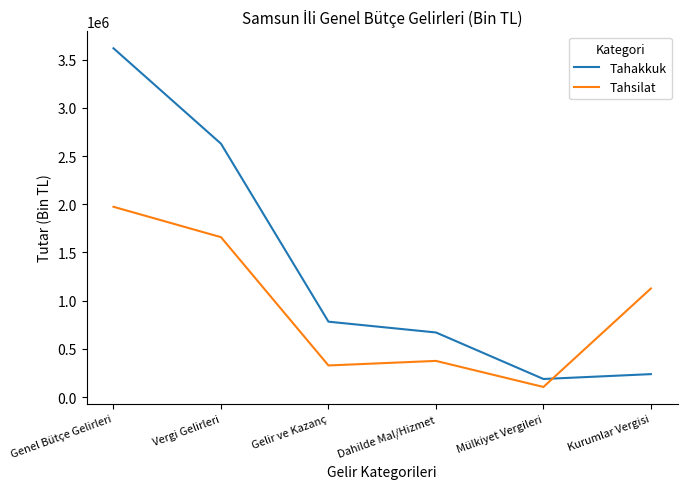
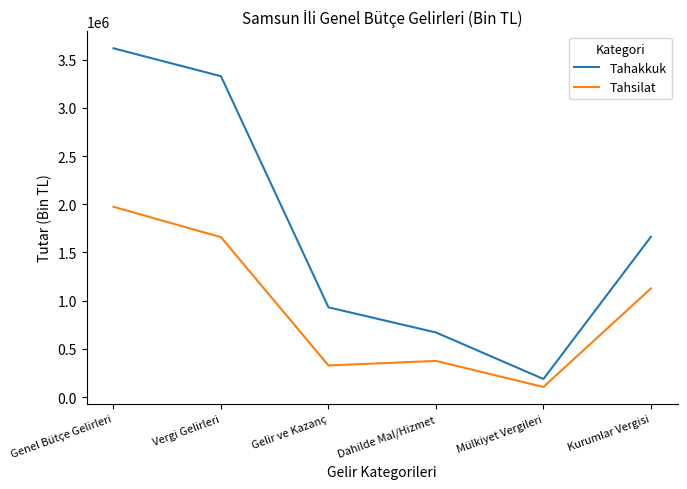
Tahakkuk, Vergi Gelirleri: 2600000 -> 3300000
Tahakkuk, Gelir ve Kazanç: 800000 -> 900000
Tahakkuk, Kurumlar Vergisi: 200000 -> 1700000
